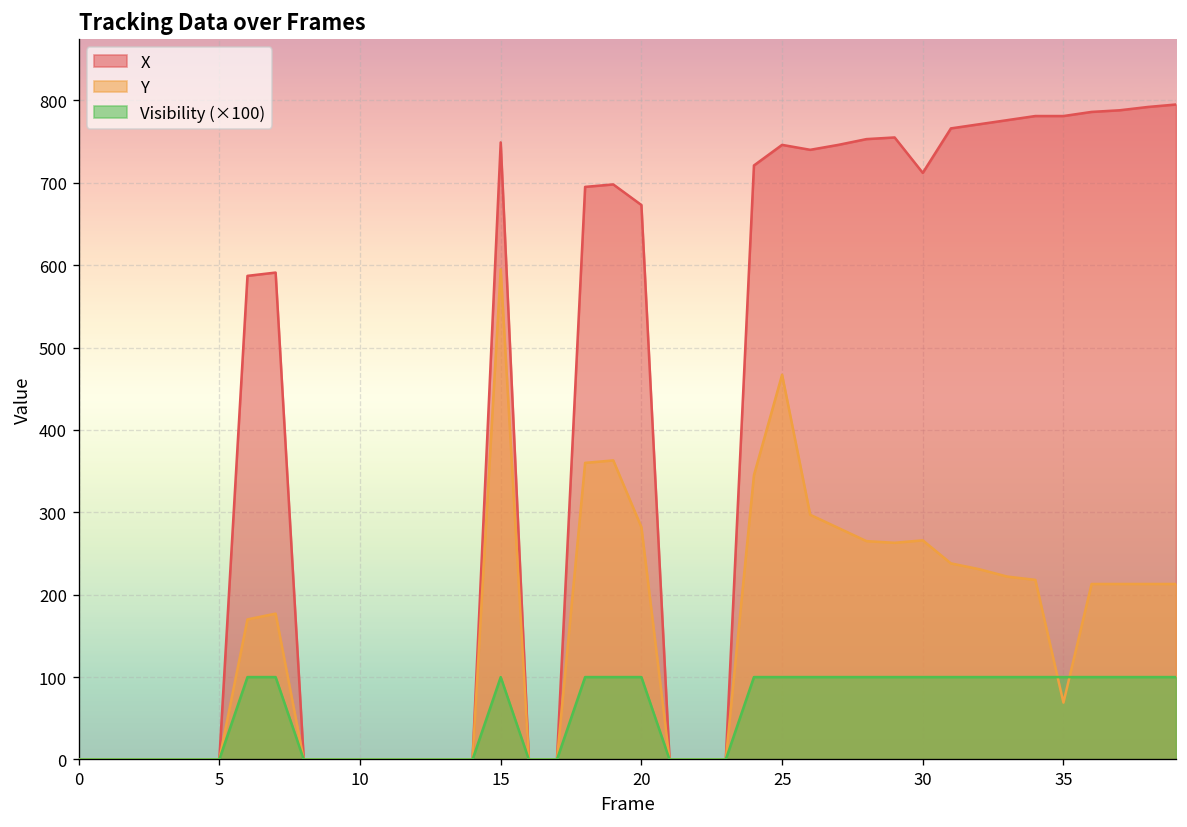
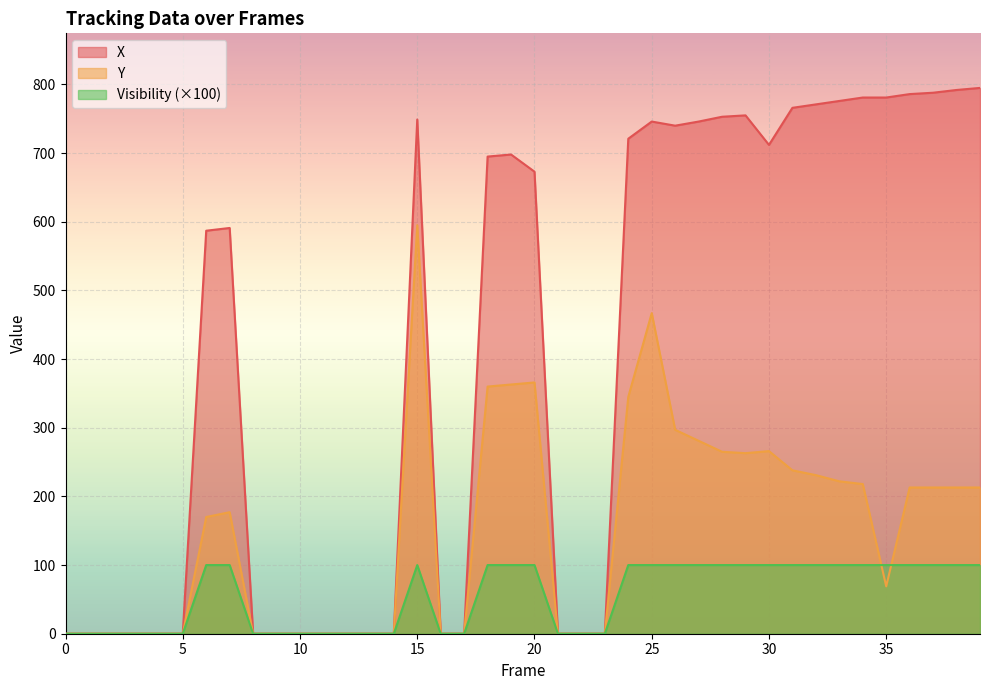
Y, 20: 280 -> 370
